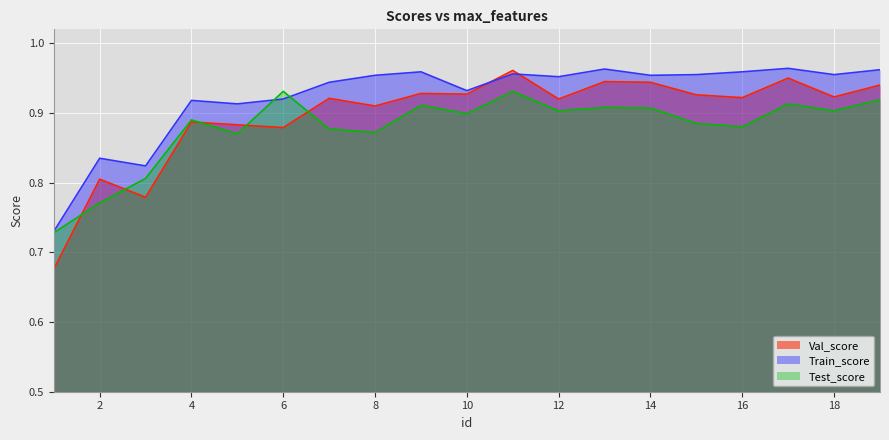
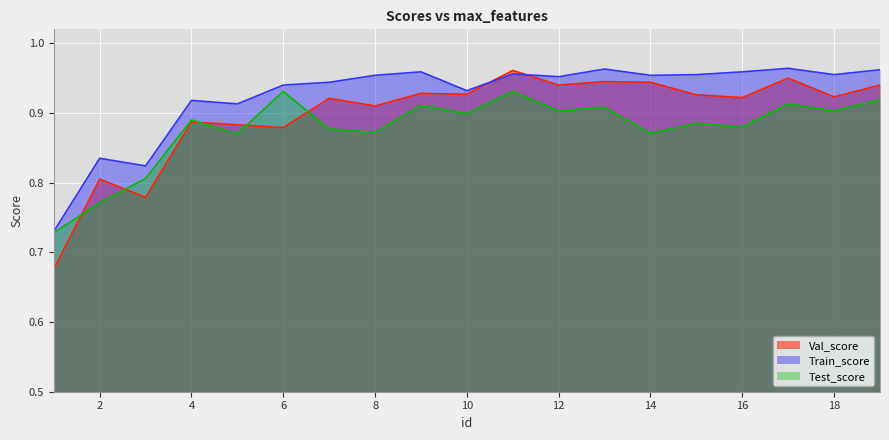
Train_score, 6: 0.92 -> 0.94
Val_score, 12: 0.92 -> 0.94
Test_score, 14: 0.91 -> 0.87
